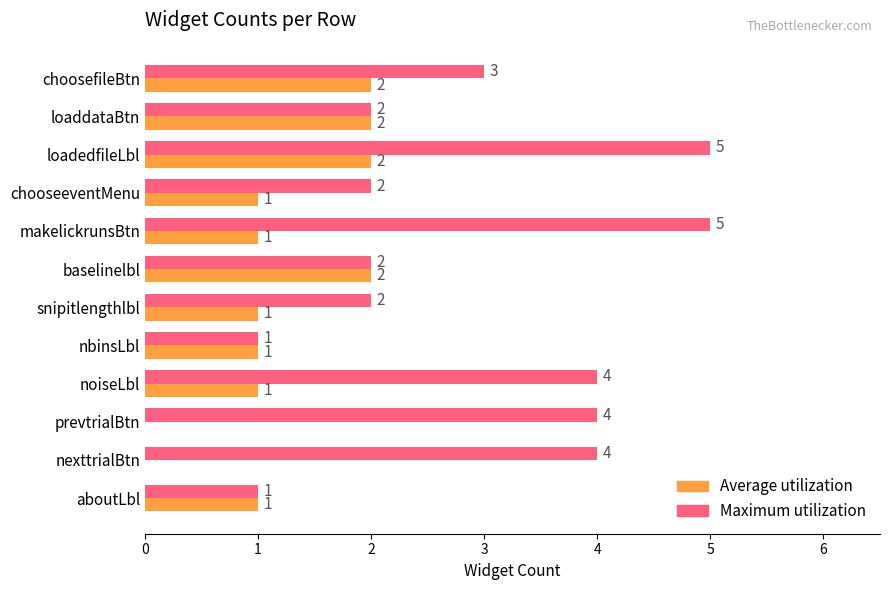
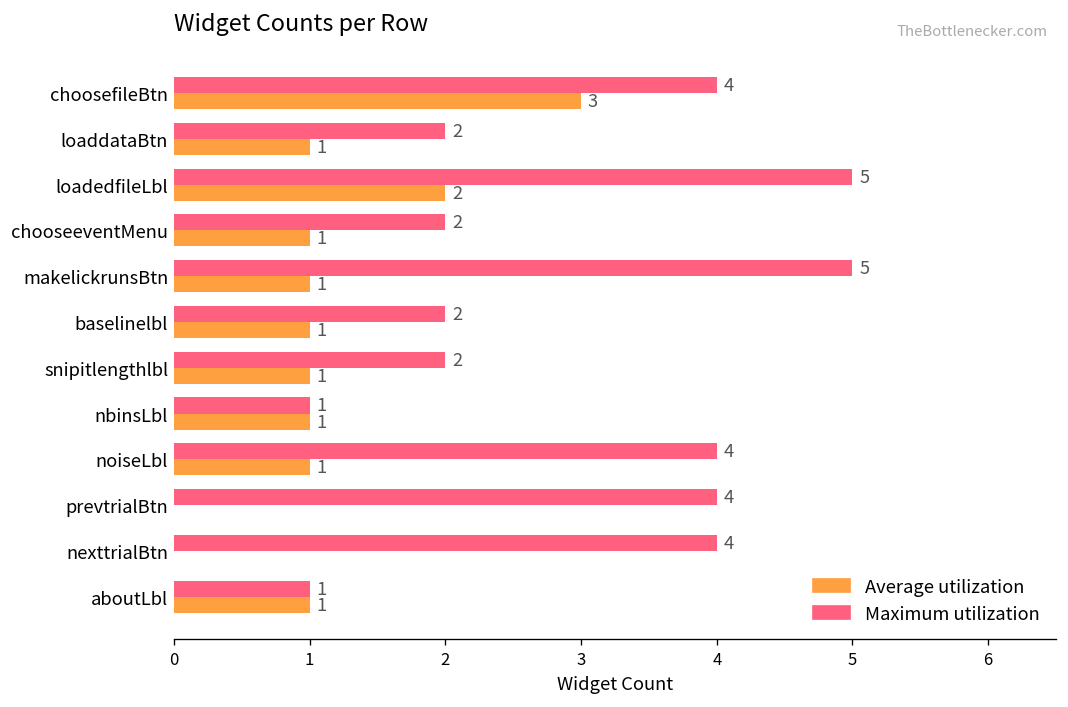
Maximum utilization, choosefileBtn: 3 -> 4
Average utilization, choosefileBtn: 2 -> 3
Average utilization, loaddataBtn: 2 -> 1
Average utilization, baselinelbl: 2 -> 1
